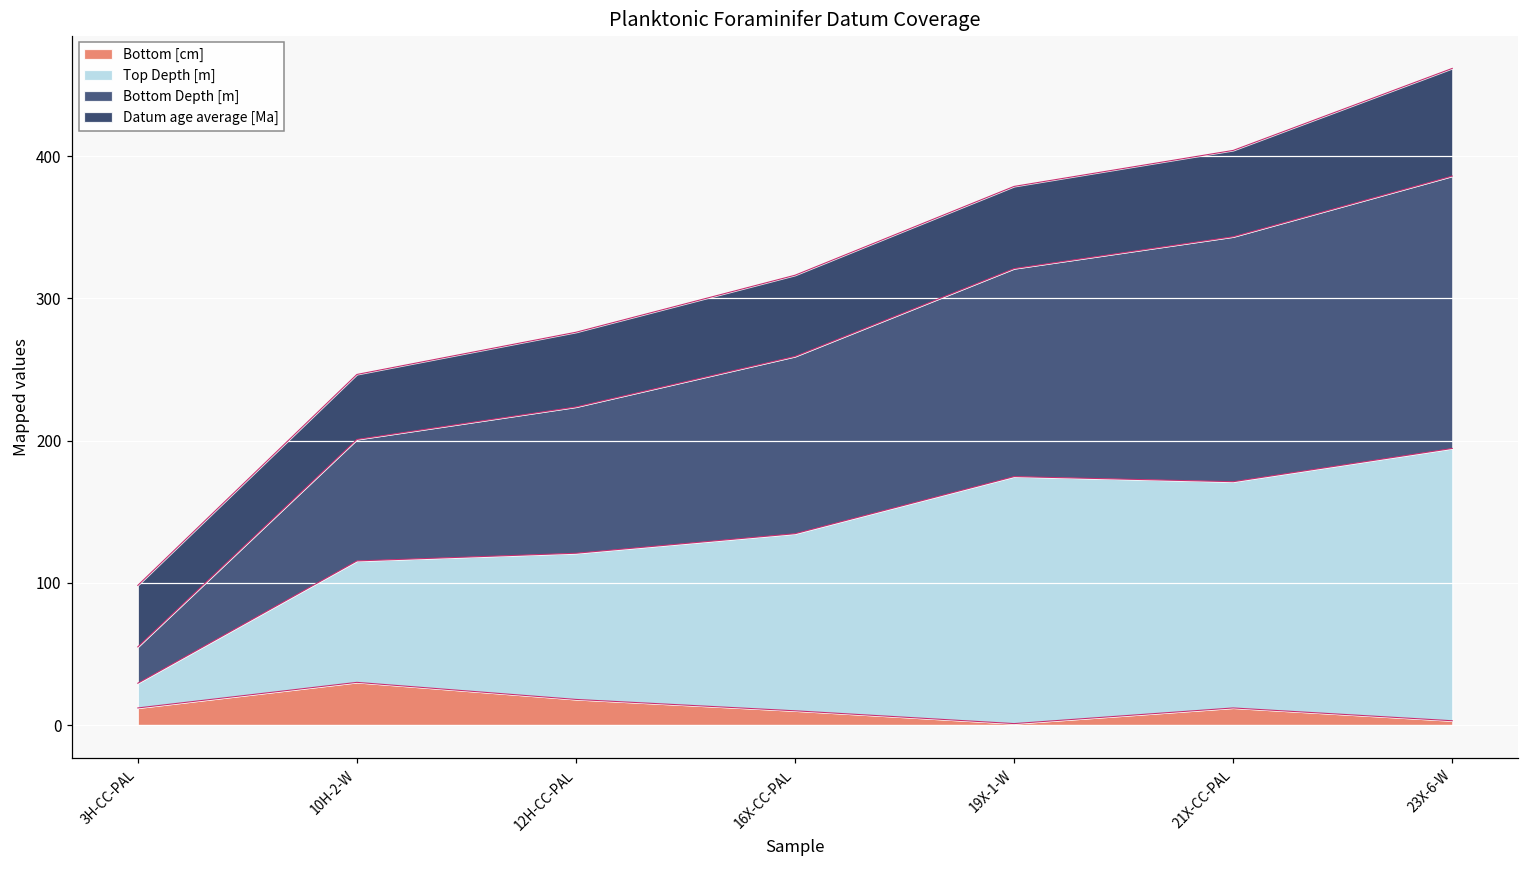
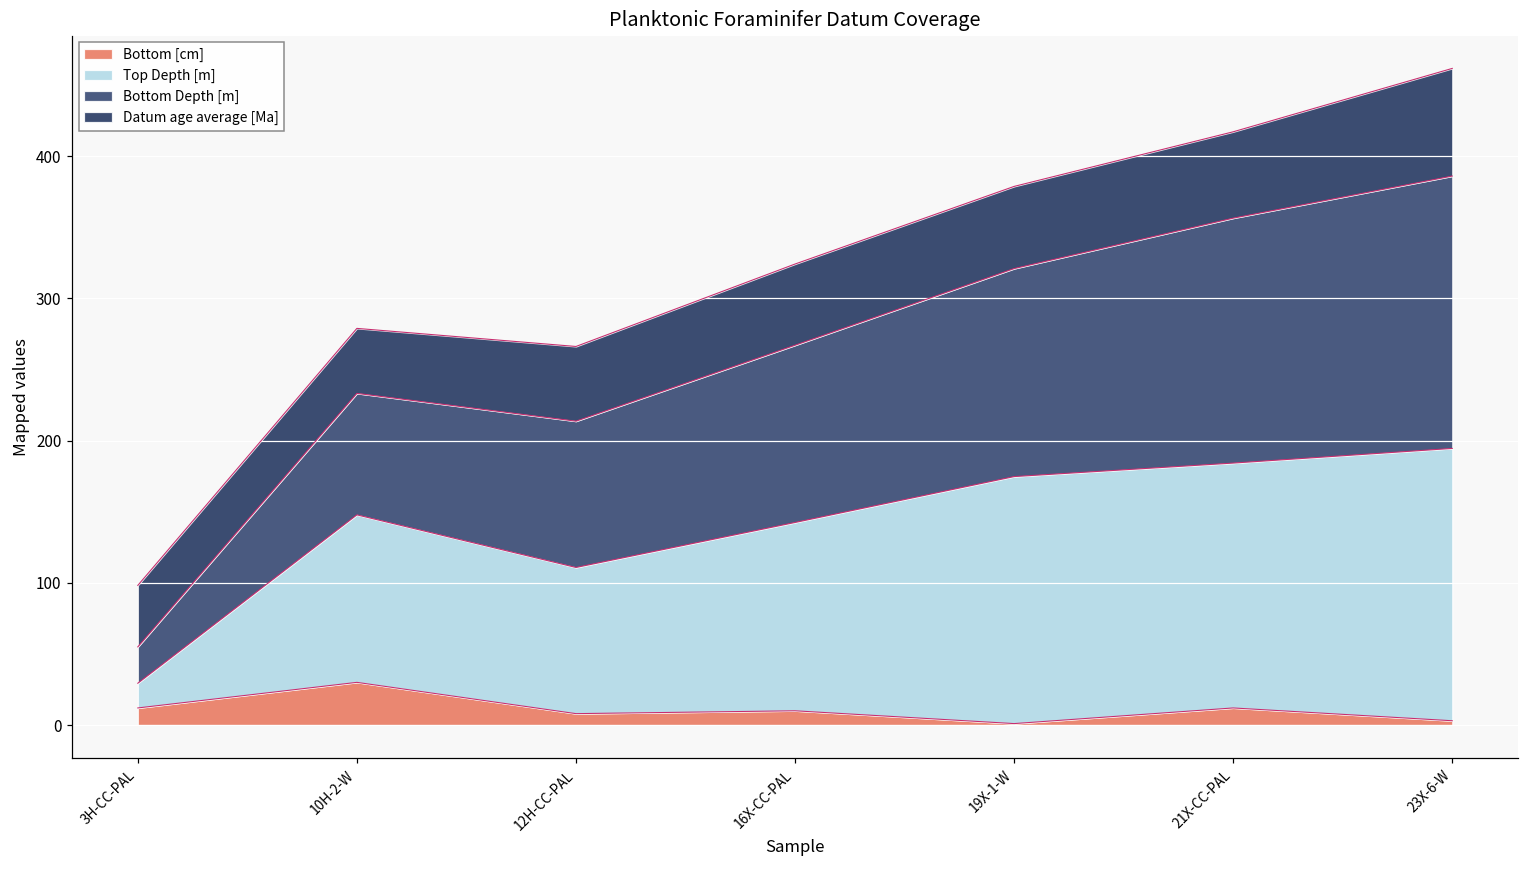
Top Depth [m], 10H-2-W: 85 -> 118
Bottom [cm], 12H-CC-PAL: 18 -> 8
Top Depth [m], 16X-CC-PAL: 125 -> 132
Top Depth [m], 21X-CC-PAL: 159 -> 172
